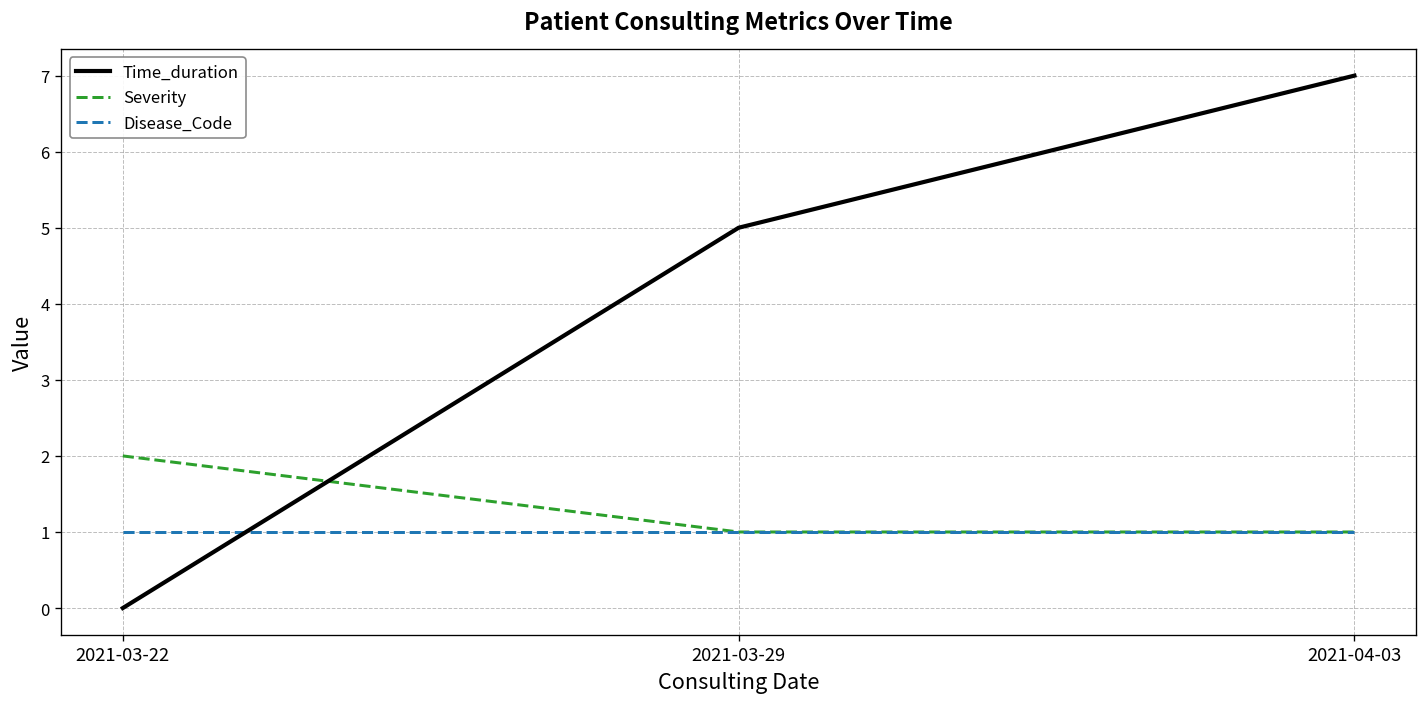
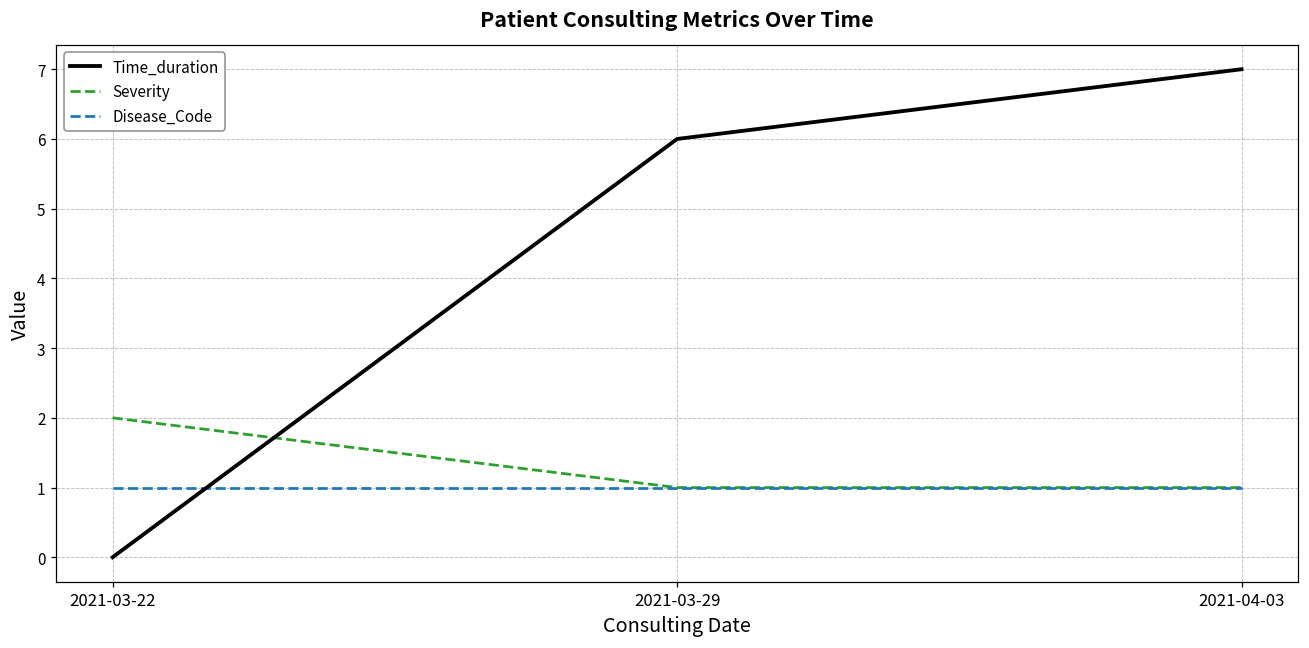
Time_duration, 2021-03-29: 5 -> 6
